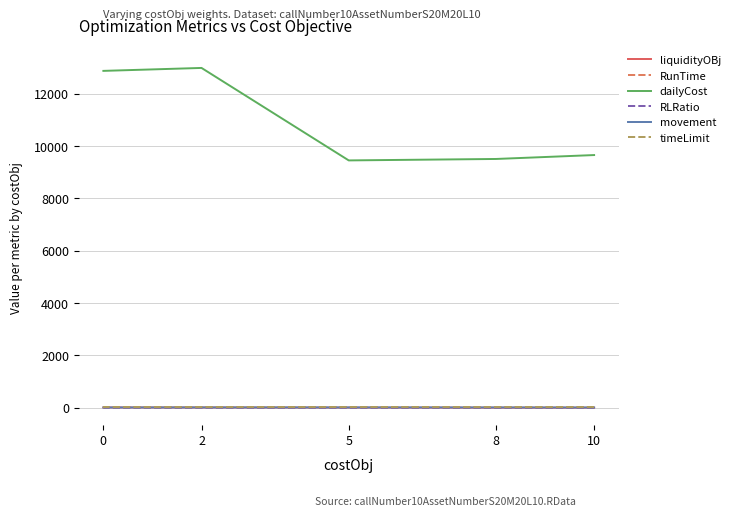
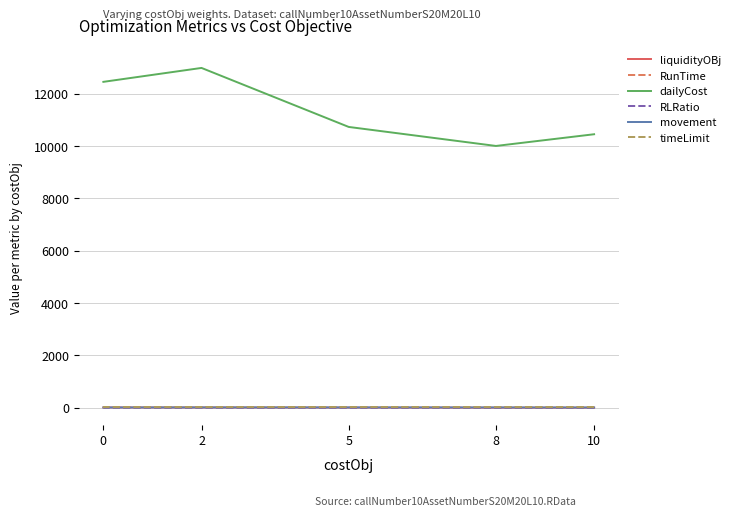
dailyCost, 0: 12900 -> 12400
dailyCost, 5: 9400 -> 10700
dailyCost, 8: 9500 -> 10000
dailyCost, 10: 9700 -> 10400
